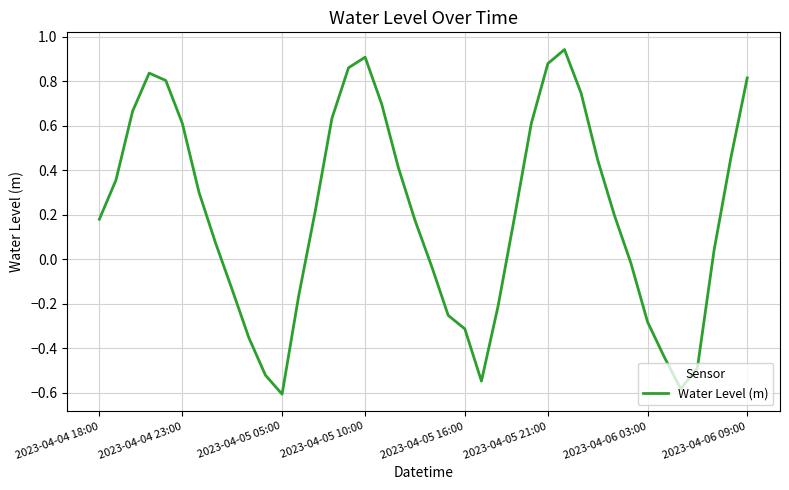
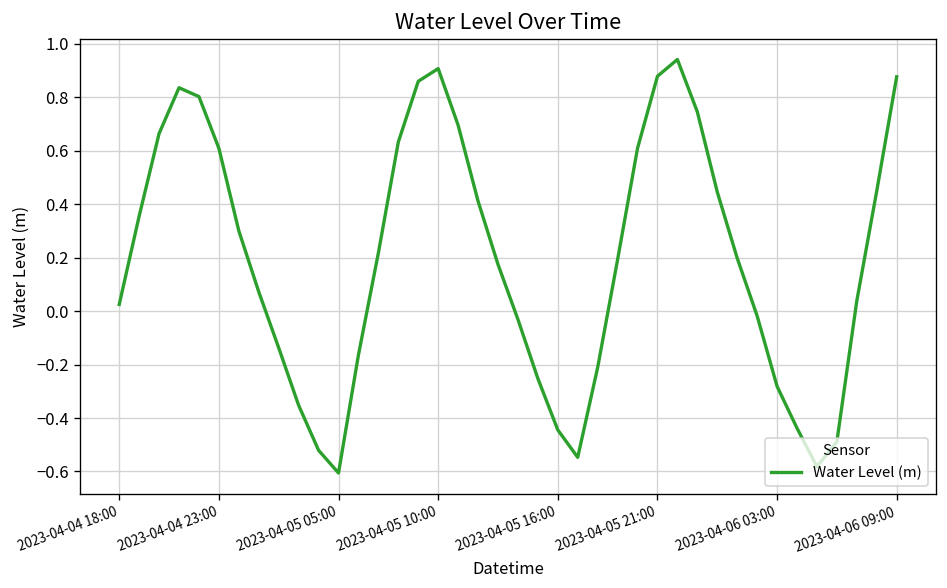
2023-04-04 18:00: 0.18 -> 0.03
2023-04-05 16:00: -0.31 -> -0.44
2023-04-06 09:00: 0.81 -> 0.88
